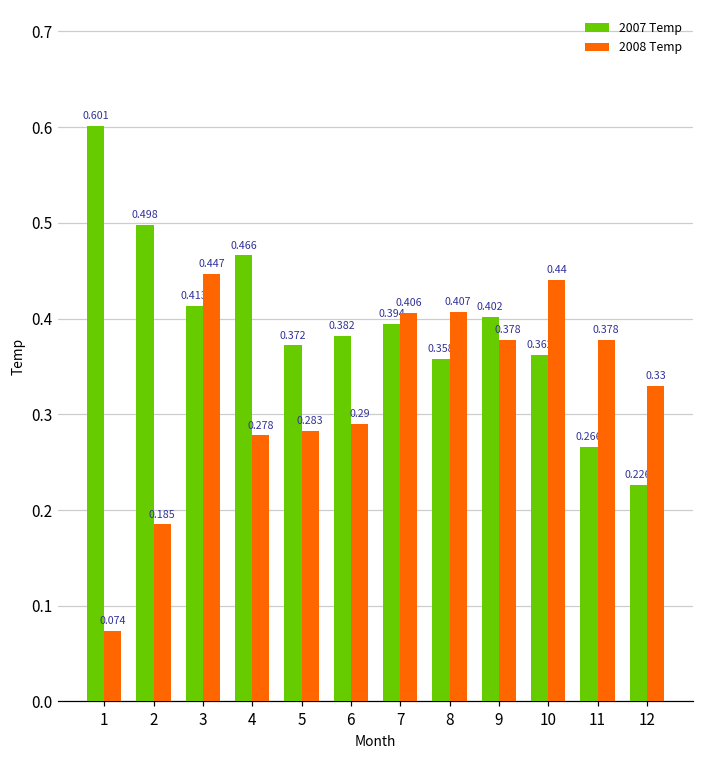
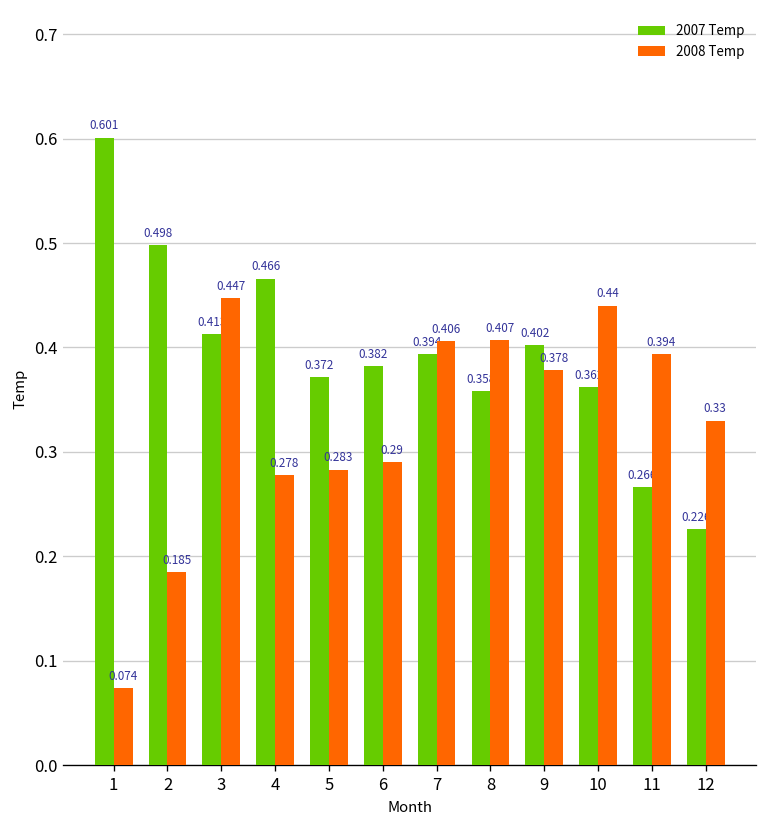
2008 Temp, 11: 0.378 -> 0.394
